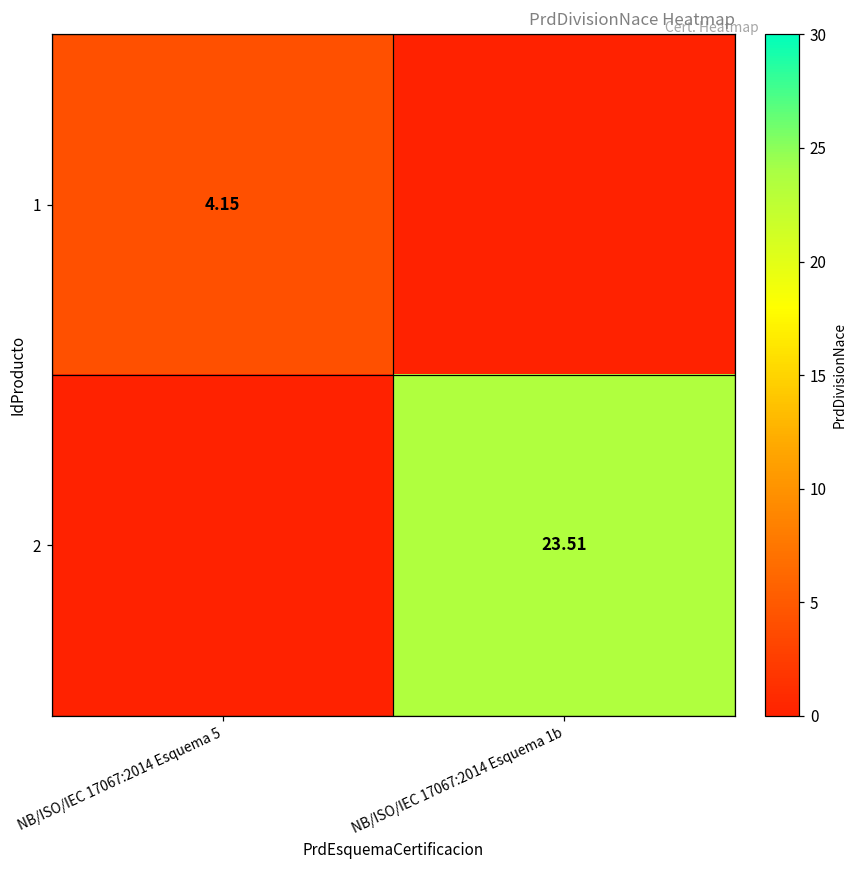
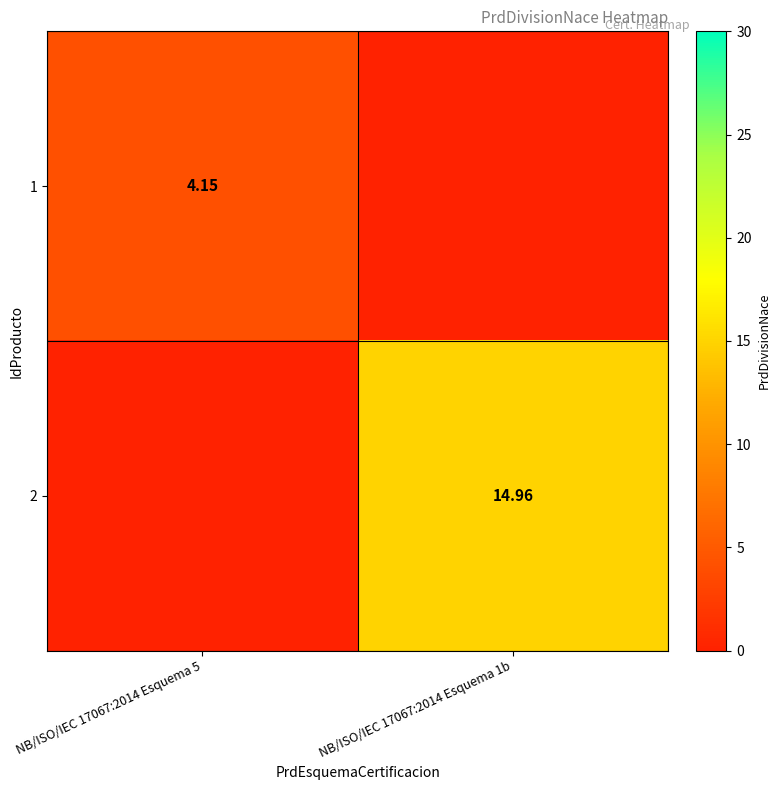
2, NB/ISO/IEC 17067:2014 Esquema 1b: 23.51 -> 14.96
